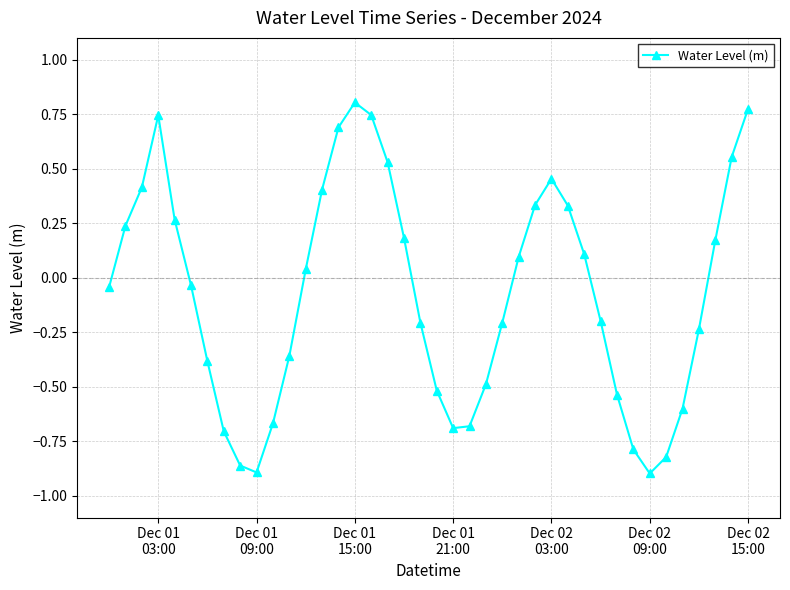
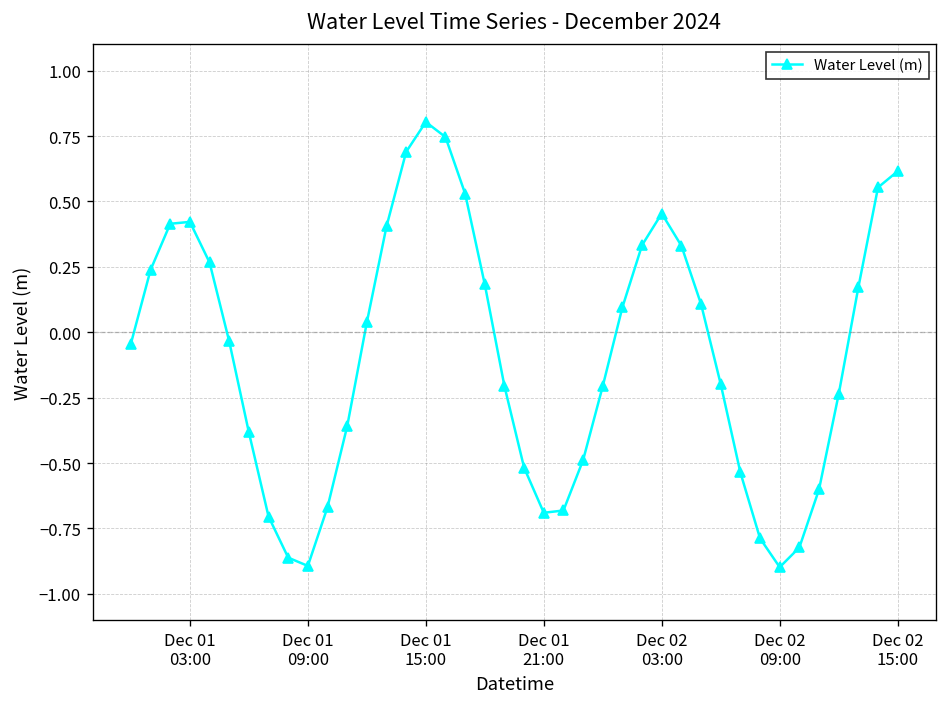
Dec 01 03:00: 0.74 -> 0.42
Dec 02 15:00: 0.77 -> 0.62
